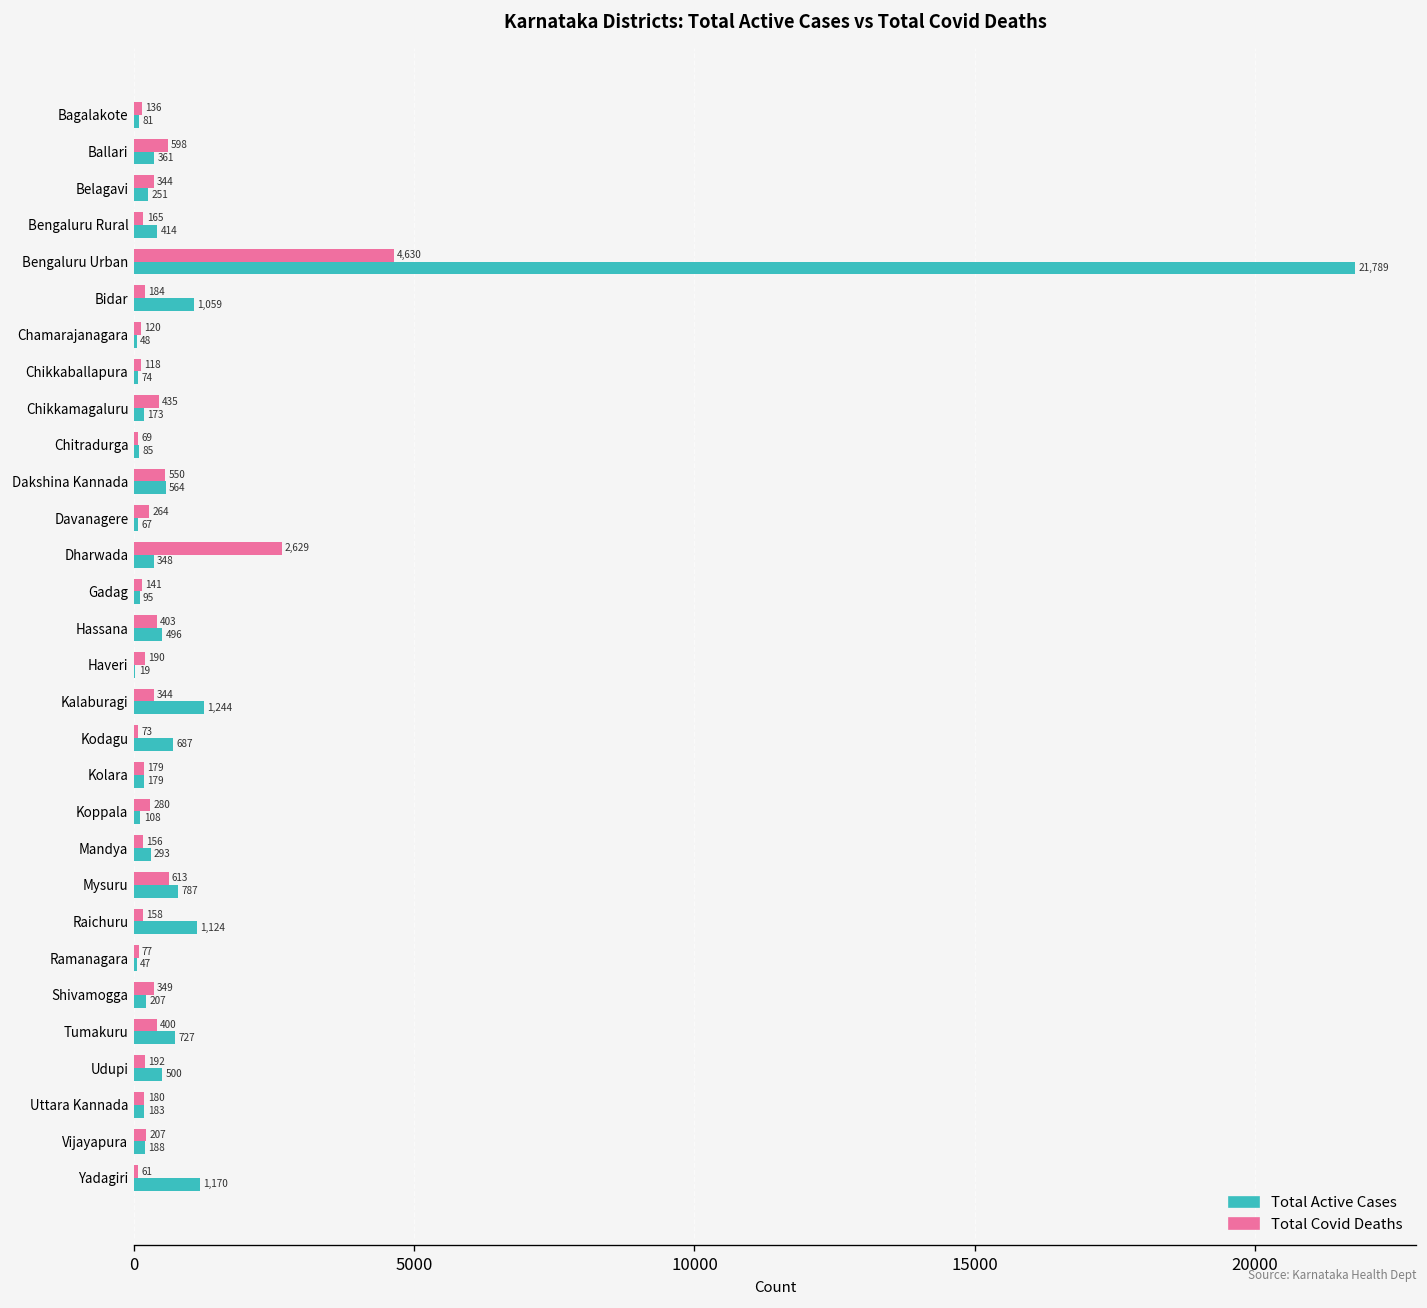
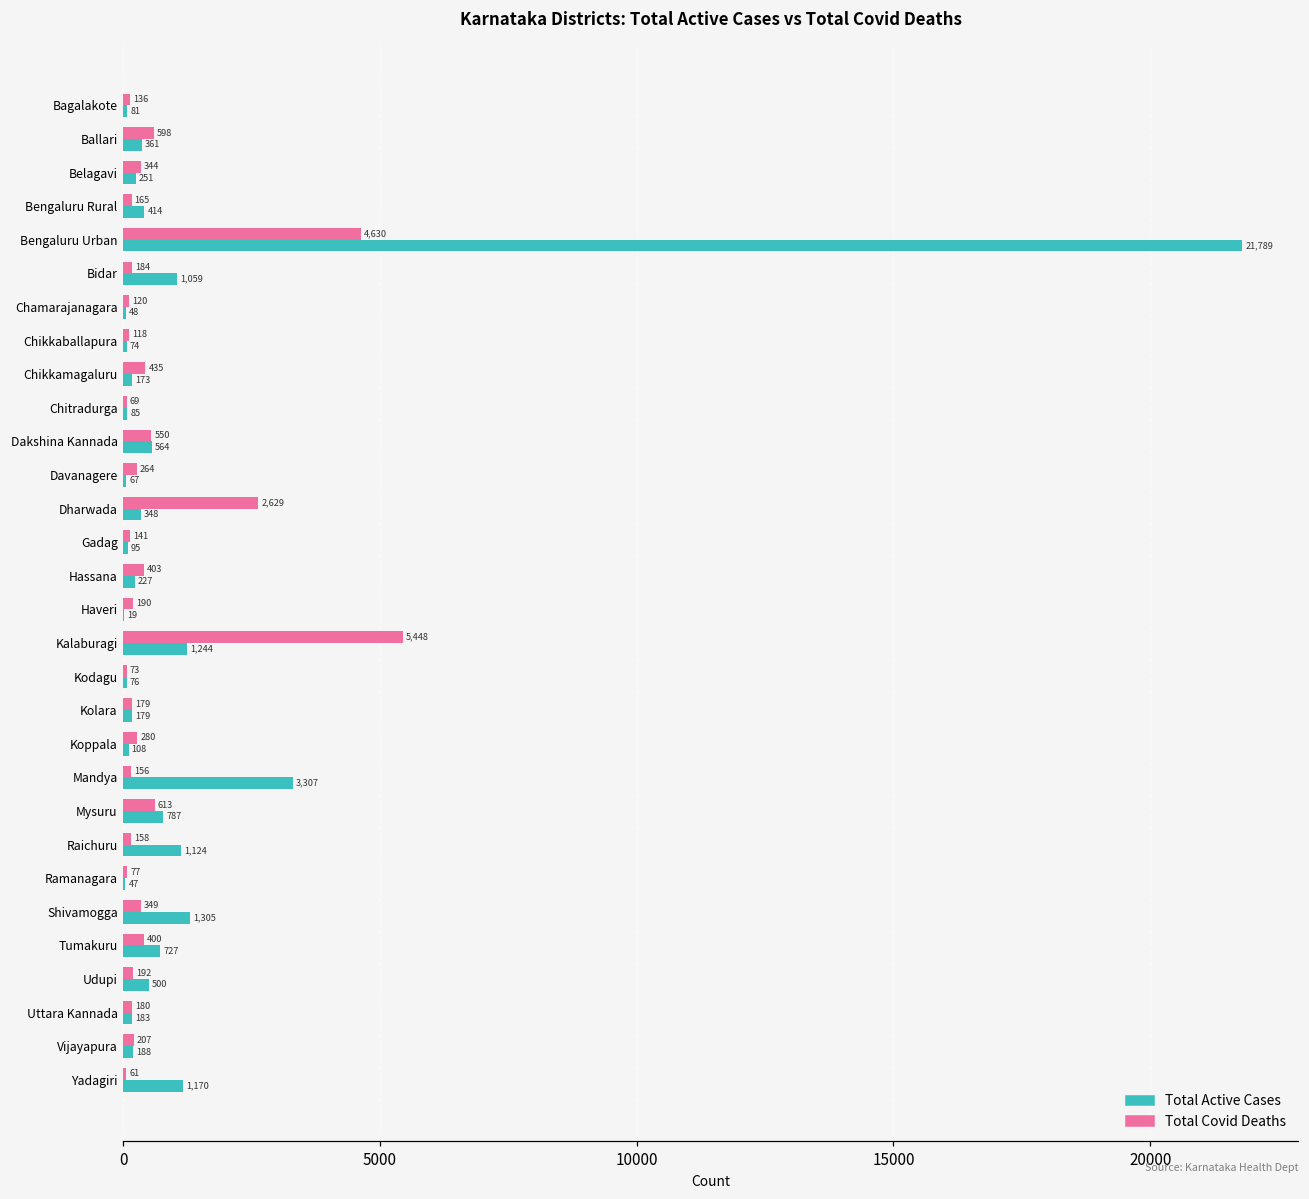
Total Active Cases, Hassana: 496 -> 227
Total Covid Deaths, Kalaburagi: 344 -> 5,448
Total Active Cases, Kodagu: 687 -> 76
Total Active Cases, Mandya: 293 -> 3,307
Total Active Cases, Shivamogga: 207 -> 1,305
